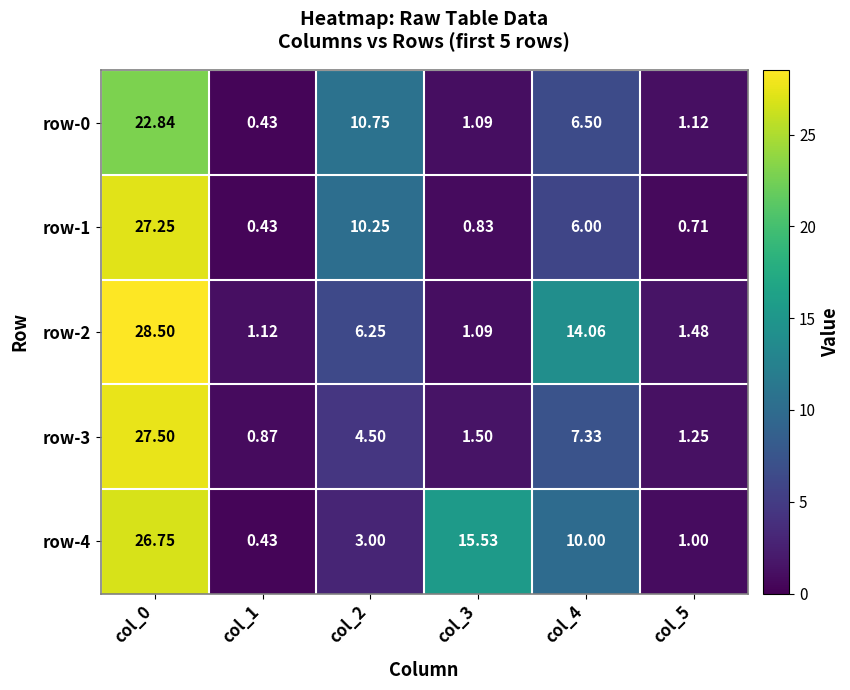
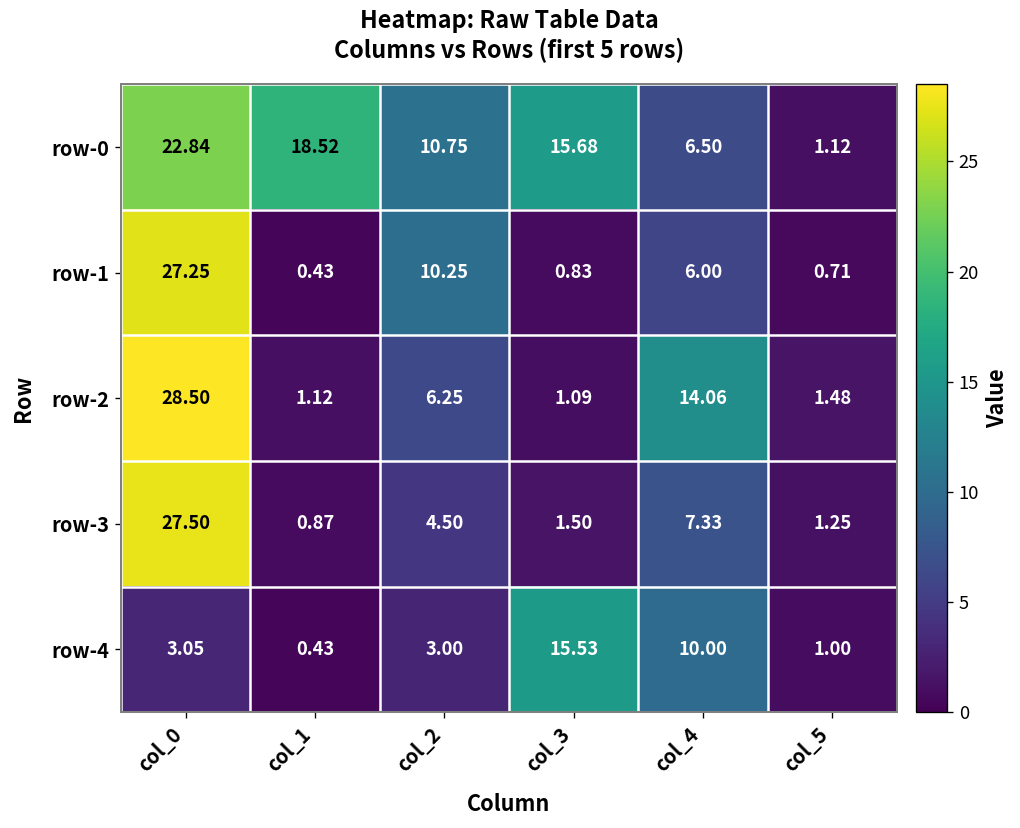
row-0, col_1: 0.43 -> 18.52
row-0, col_3: 1.09 -> 15.68
row-4, col_0: 26.75 -> 3.05
